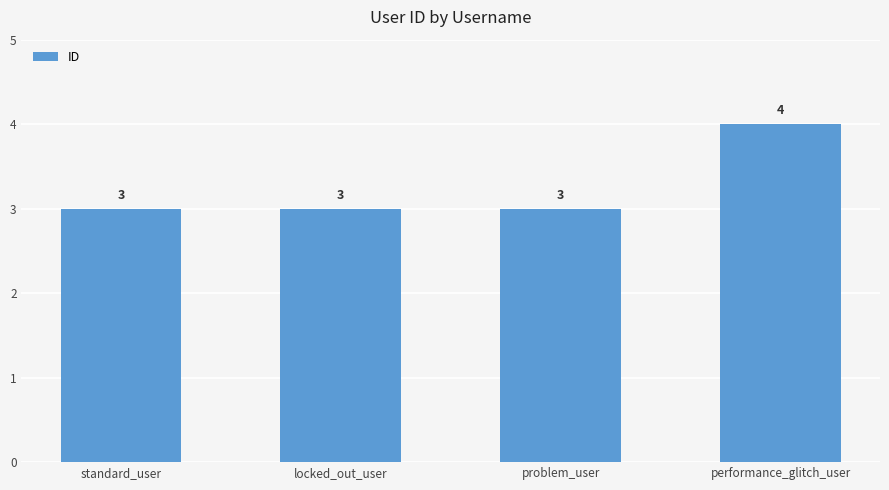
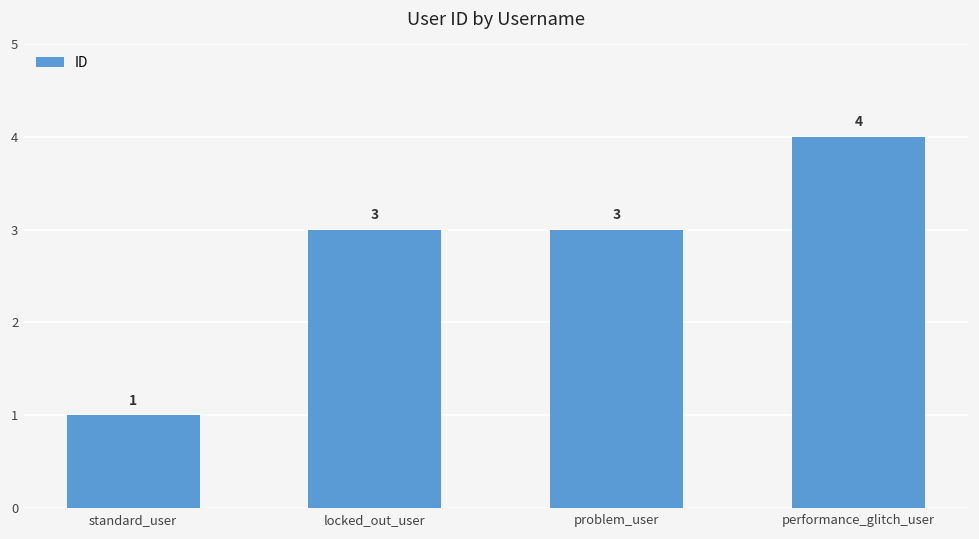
standard_user: 3 -> 1
